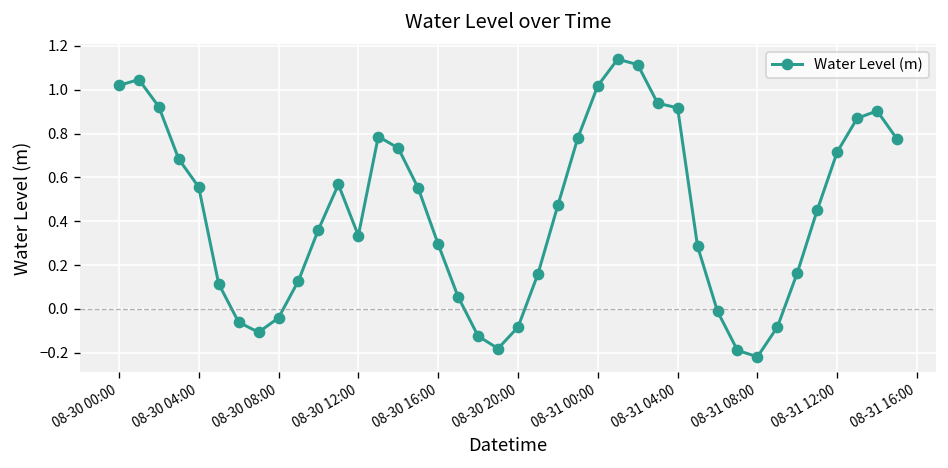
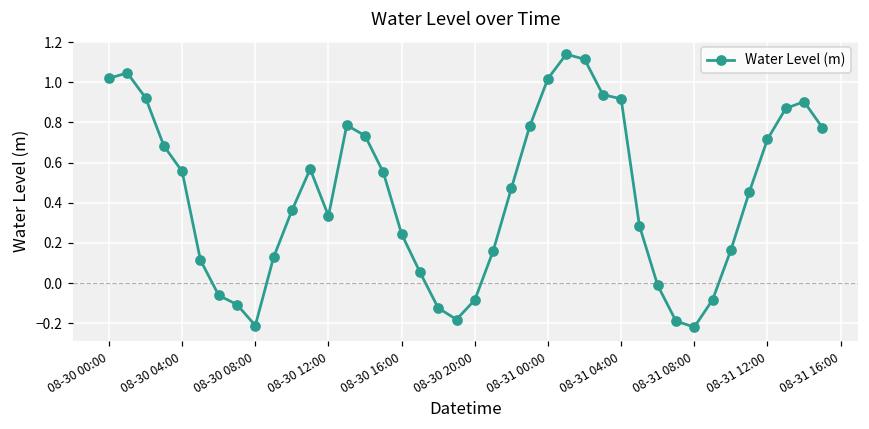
08-30 08:00: -0.04 -> -0.21
08-30 16:00: 0.29 -> 0.24
